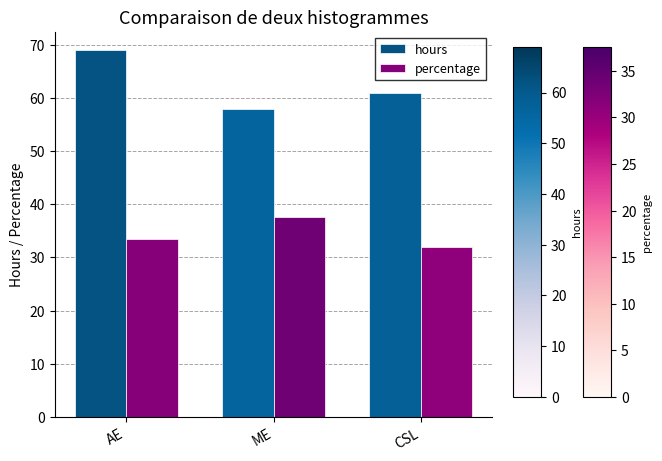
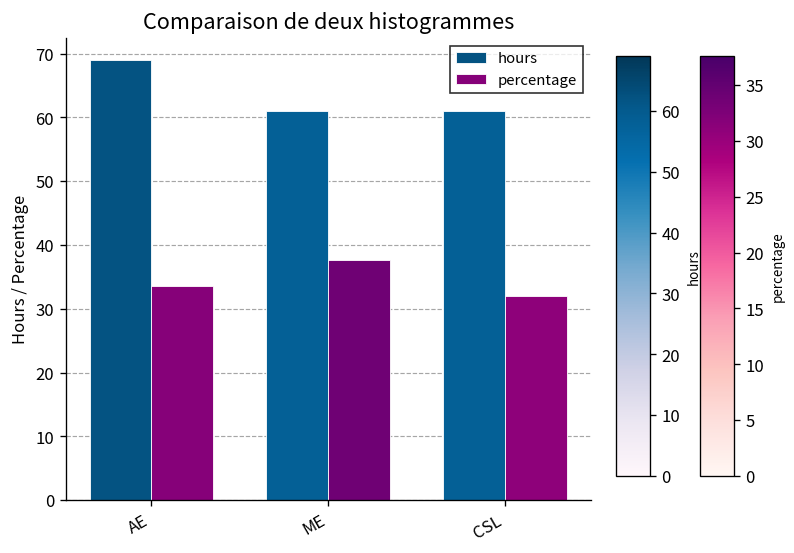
hours, ME: 58 -> 61
